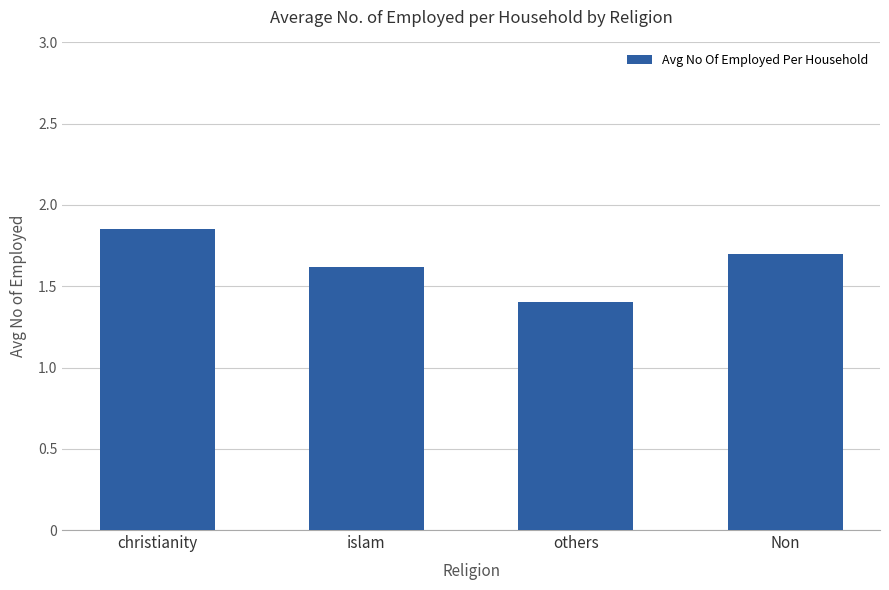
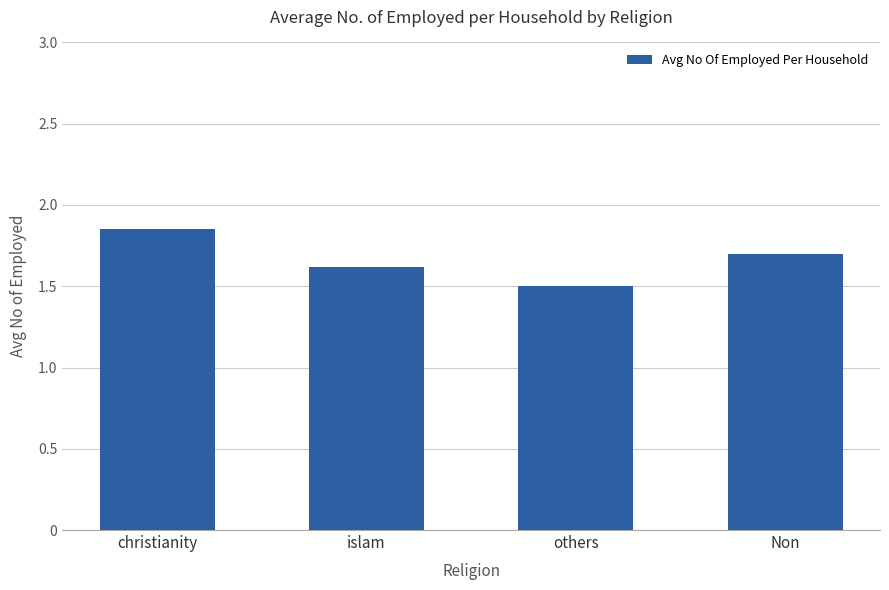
others: 1.4 -> 1.5
